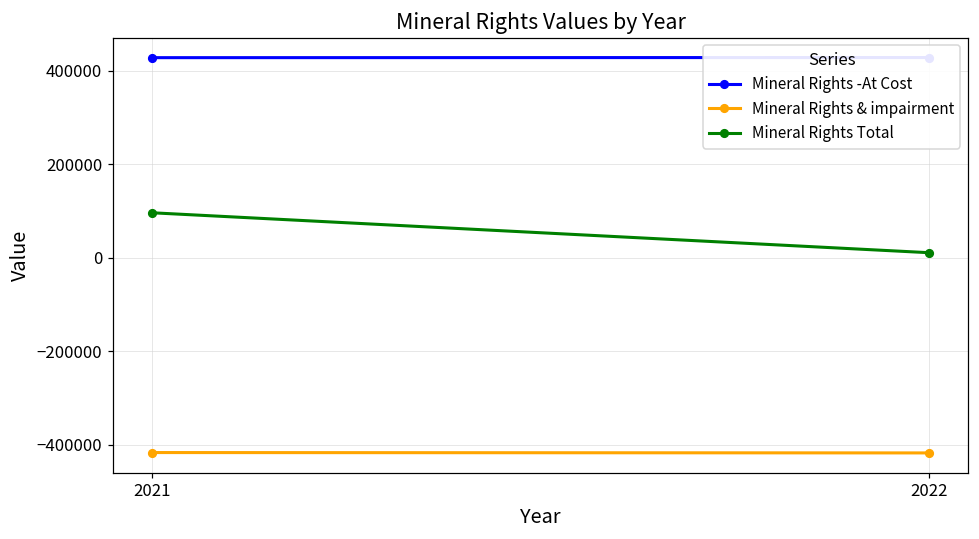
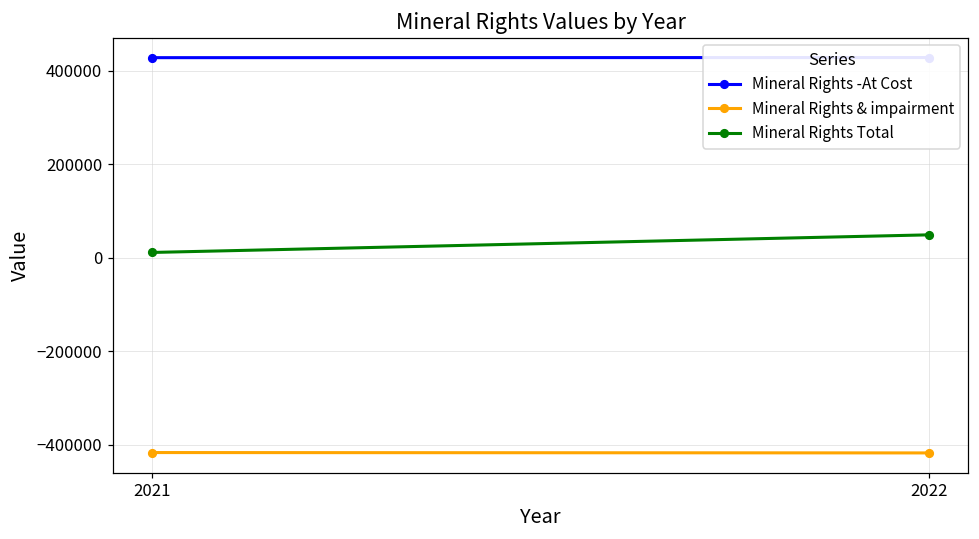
Mineral Rights Total, 2021: 100000 -> 10000
Mineral Rights Total, 2022: 10000 -> 50000
